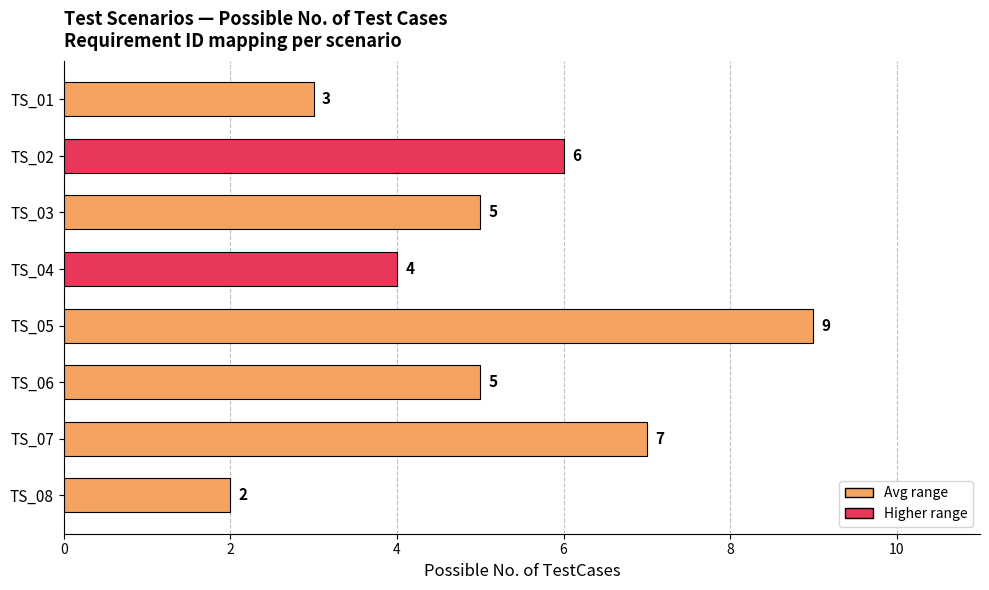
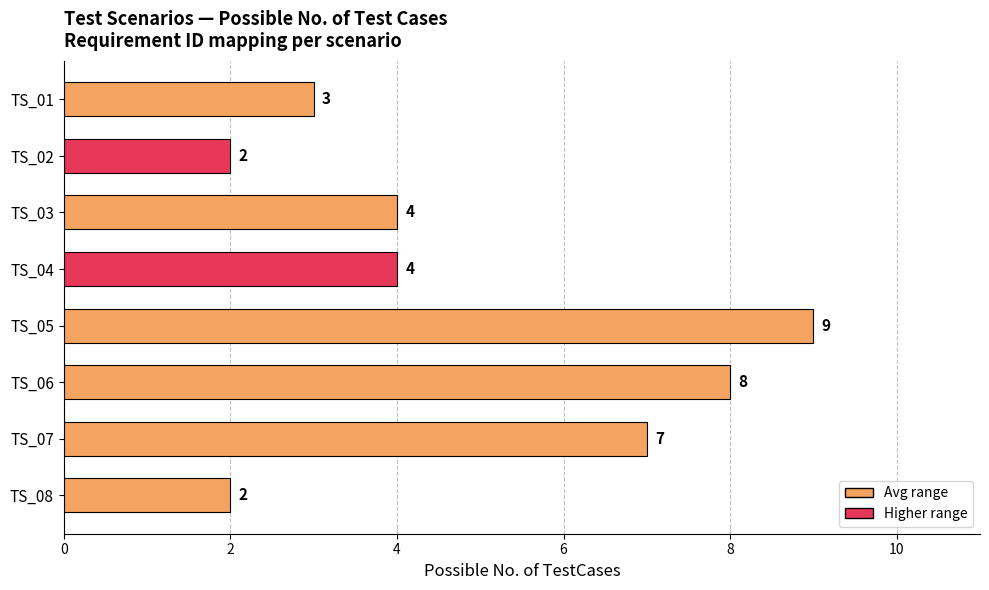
TS_02: 6 -> 2
TS_03: 5 -> 4
TS_06: 5 -> 8
